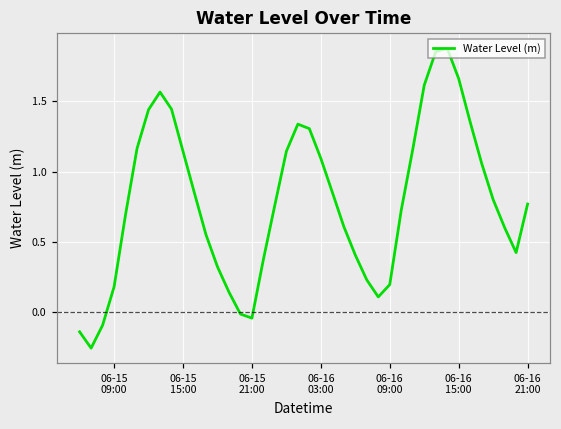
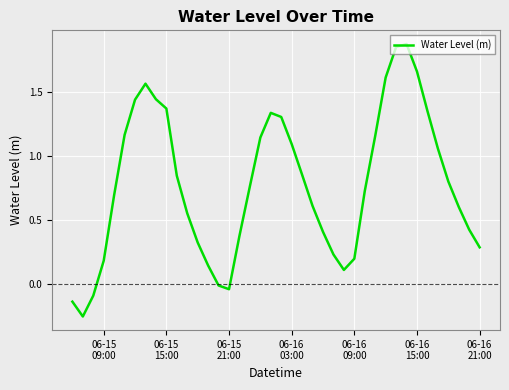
06-15 15:00: 1.14 -> 1.37
06-16 21:00: 0.77 -> 0.28
